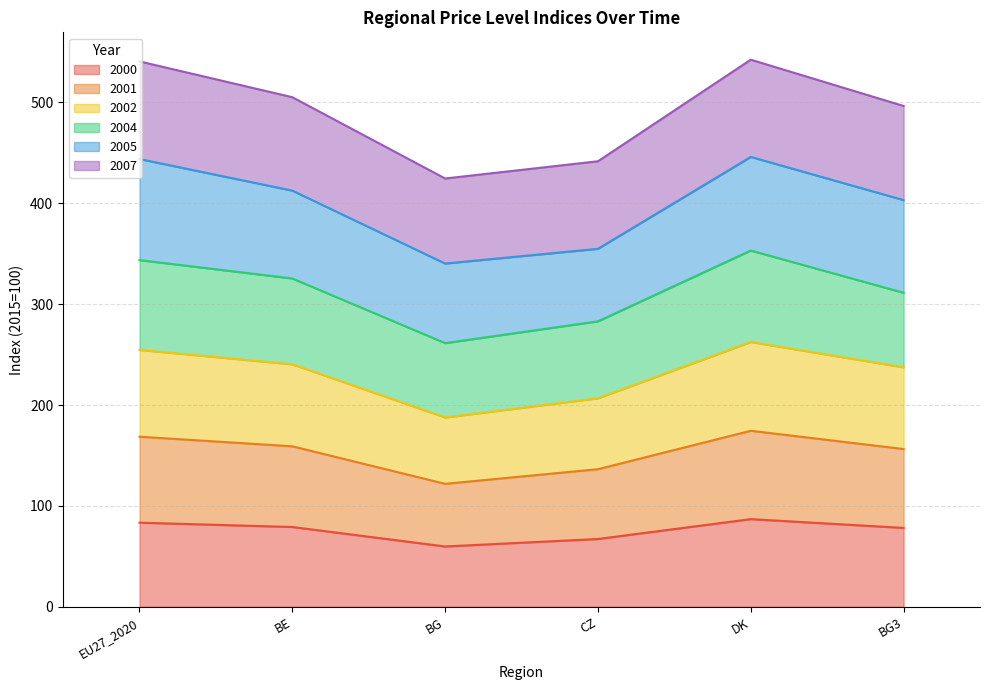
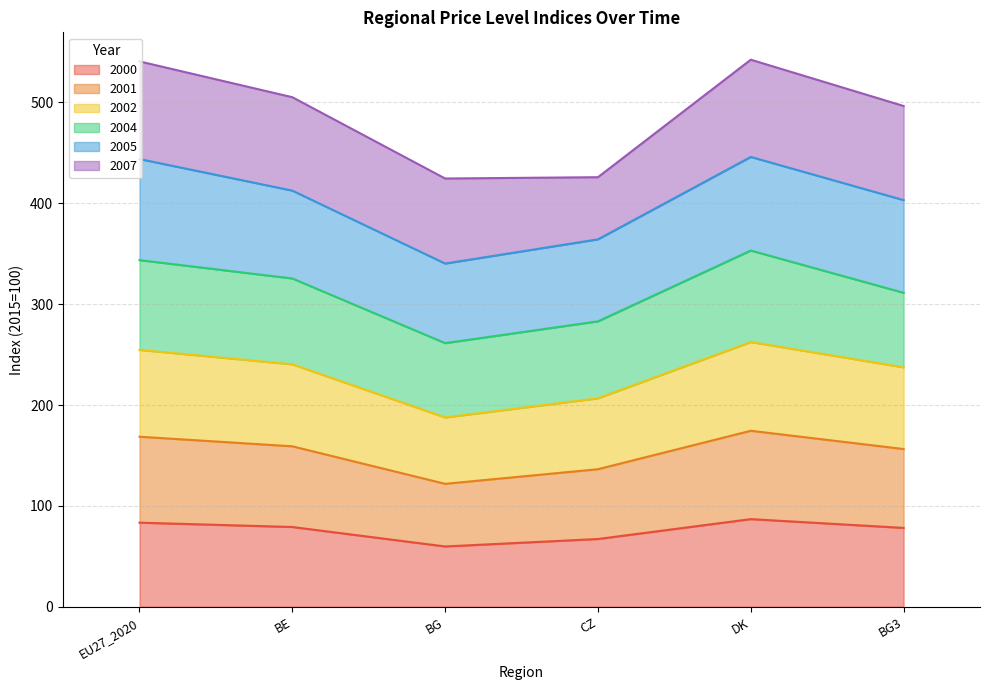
2005, CZ: 72 -> 81
2007, CZ: 87 -> 62
